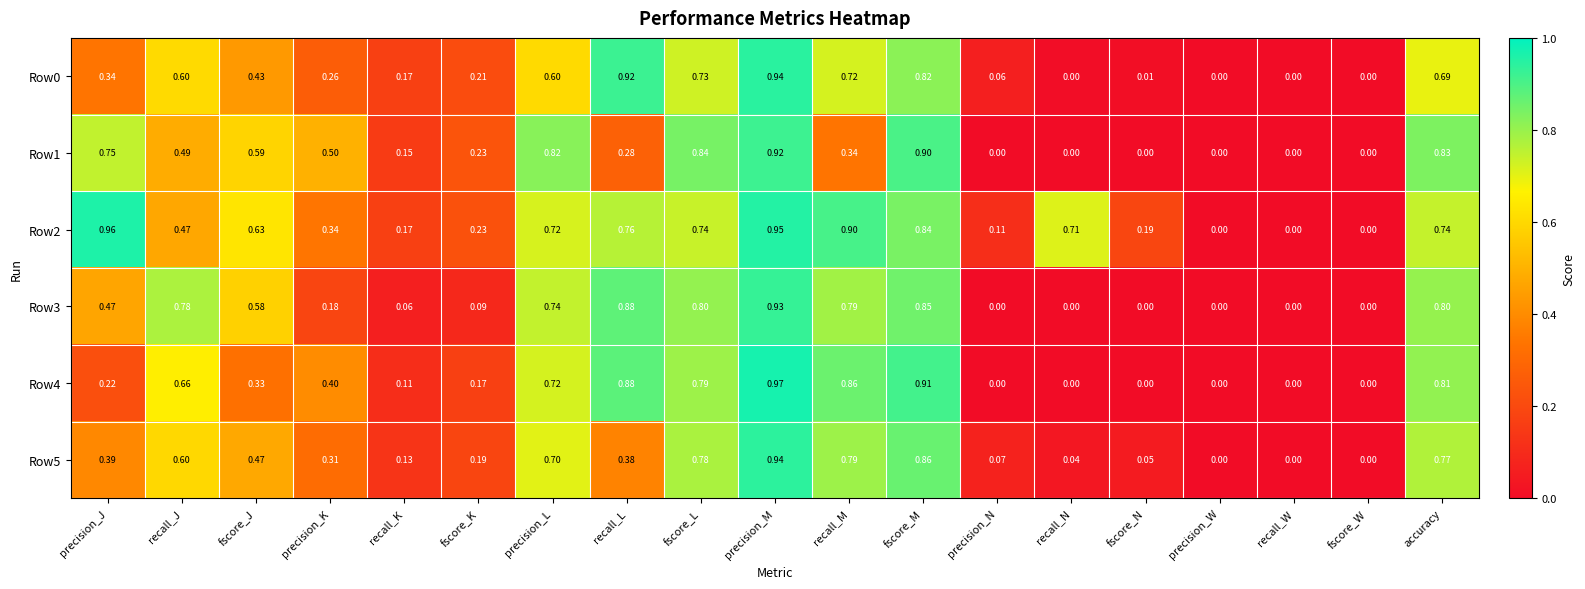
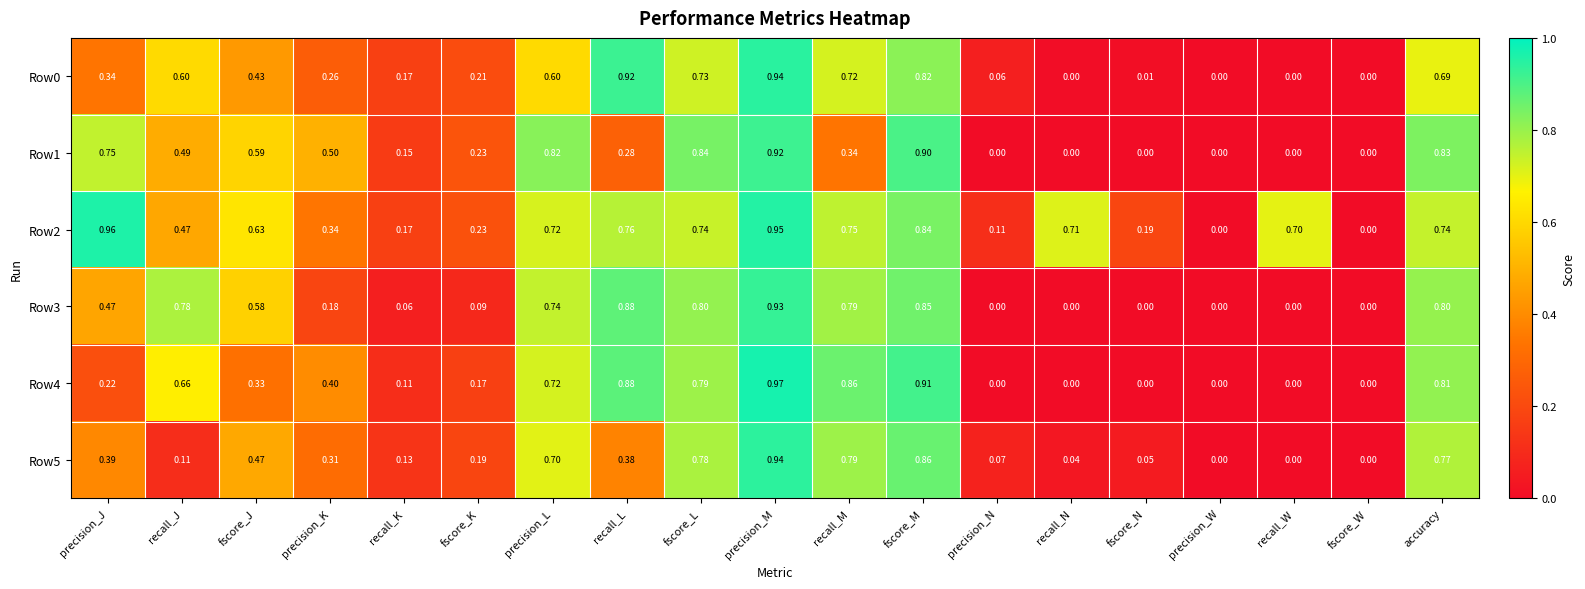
Row2, recall_M: 0.90 -> 0.75
Row2, recall_W: 0.00 -> 0.70
Row5, recall_J: 0.60 -> 0.11
